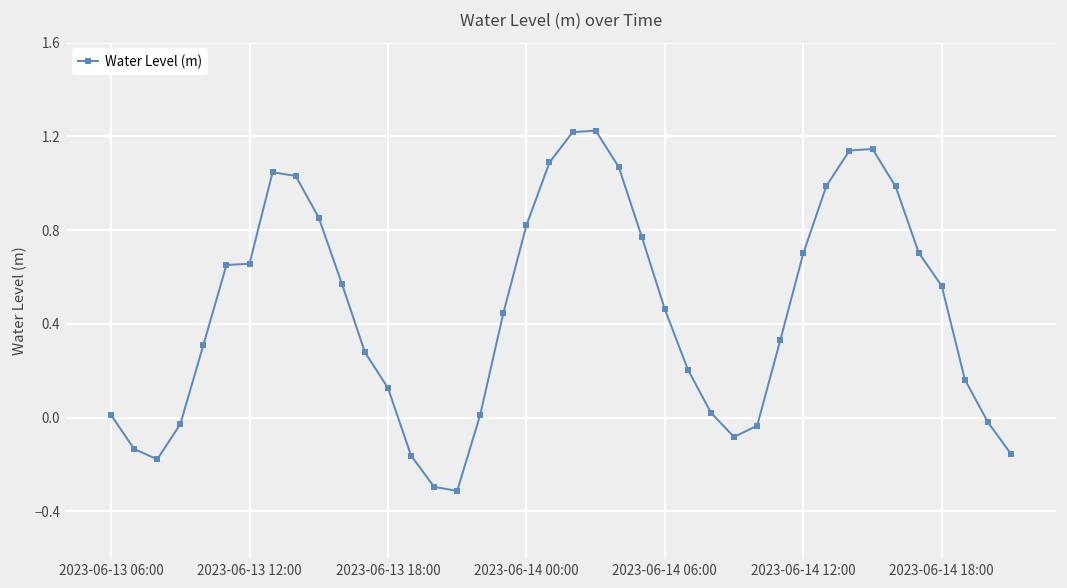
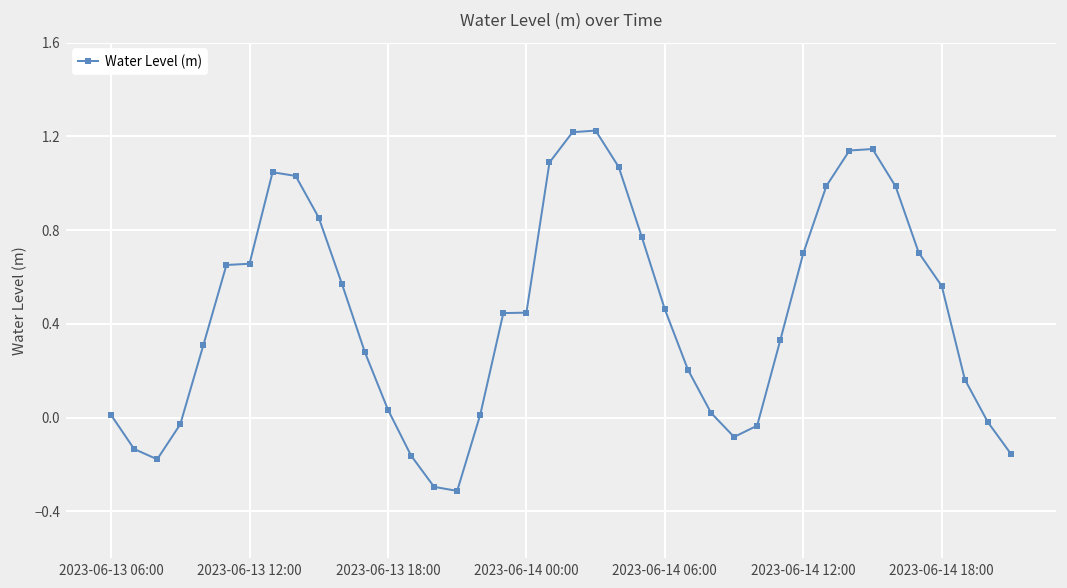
2023-06-13 18:00: 0.13 -> 0.03
2023-06-14 00:00: 0.82 -> 0.45
